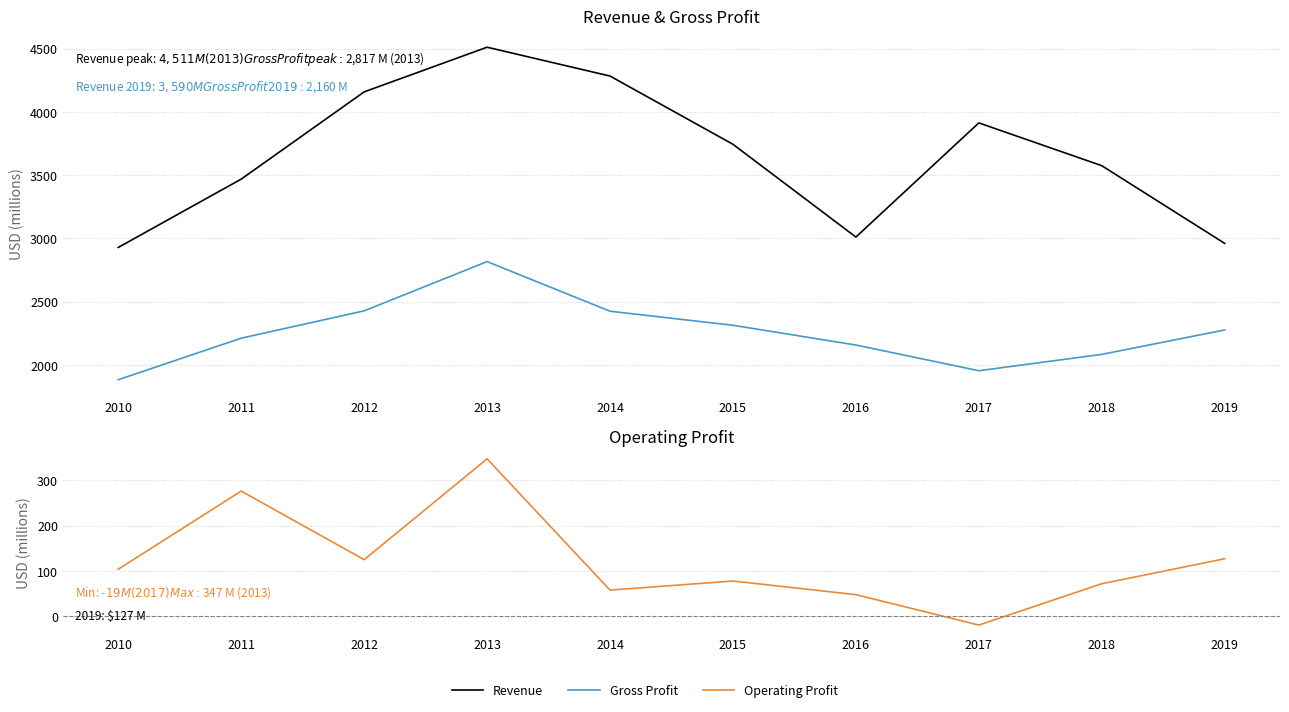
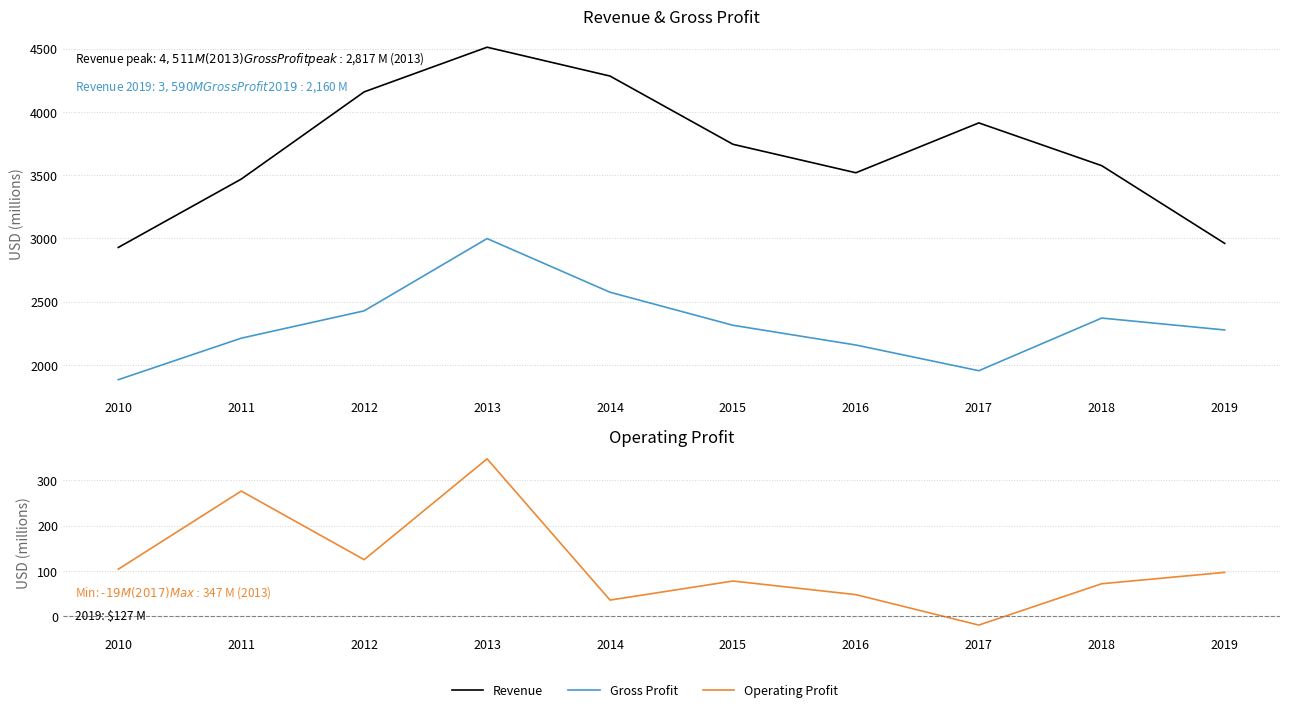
Revenue & Gross Profit, Gross Profit, 2013: 2820 -> 3000
Revenue & Gross Profit, Gross Profit, 2014: 2430 -> 2580
Revenue & Gross Profit, Revenue, 2016: 3010 -> 3520
Revenue & Gross Profit, Gross Profit, 2018: 2080 -> 2370
Operating Profit, 2014: 60 -> 40
Operating Profit, 2019: 130 -> 100
